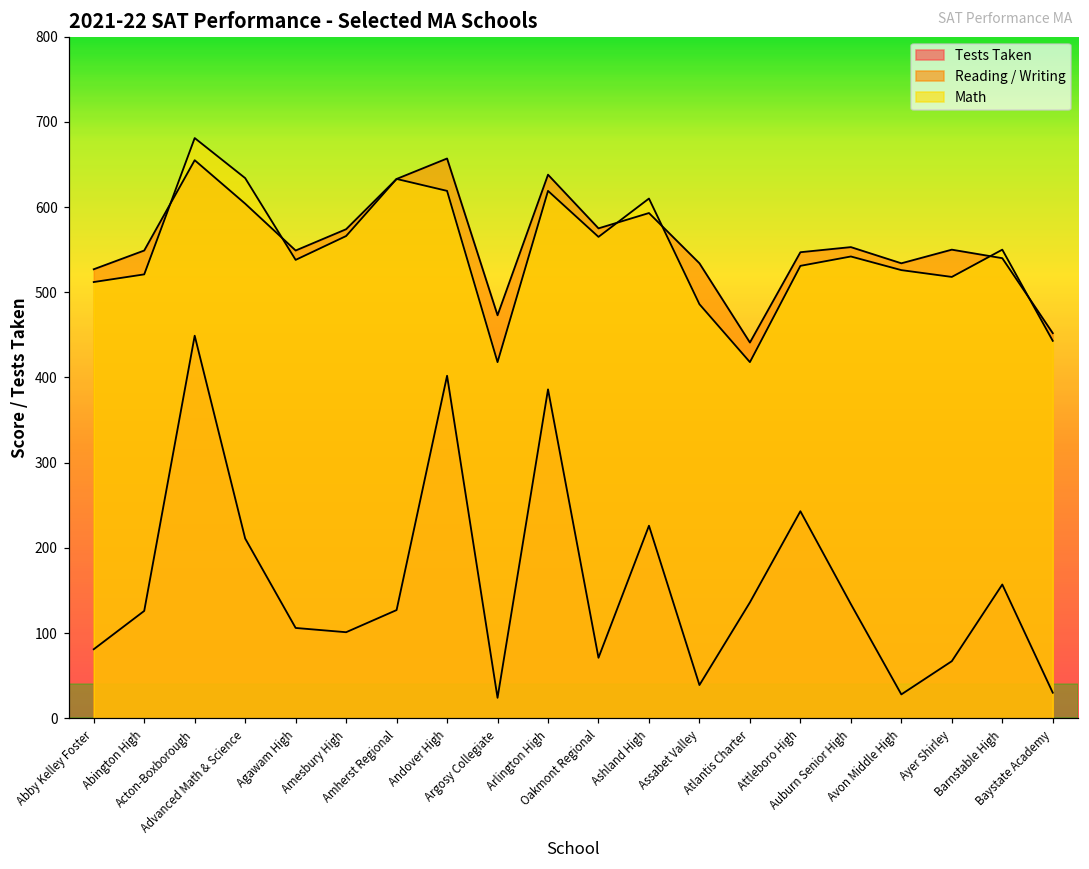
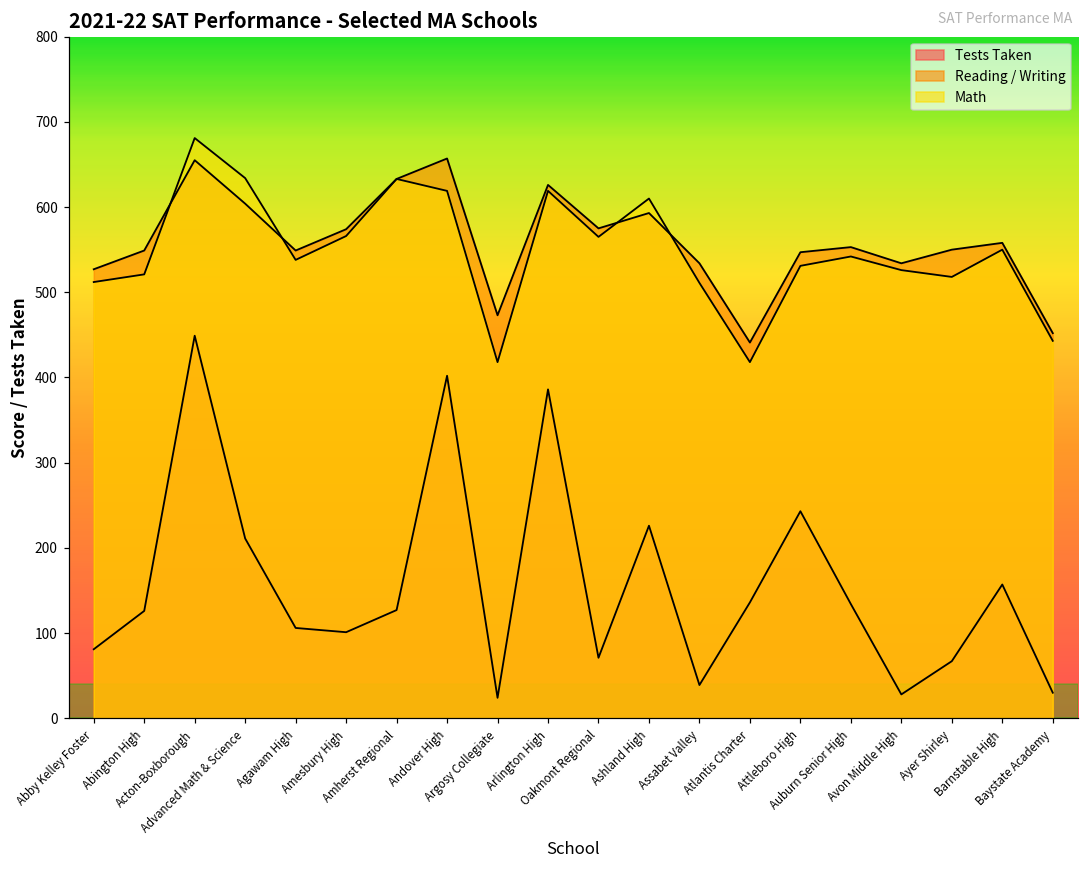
Reading / Writing, Arlington High: 640 -> 630
Math, Assabet Valley: 490 -> 510
Reading / Writing, Barnstable High: 540 -> 560
